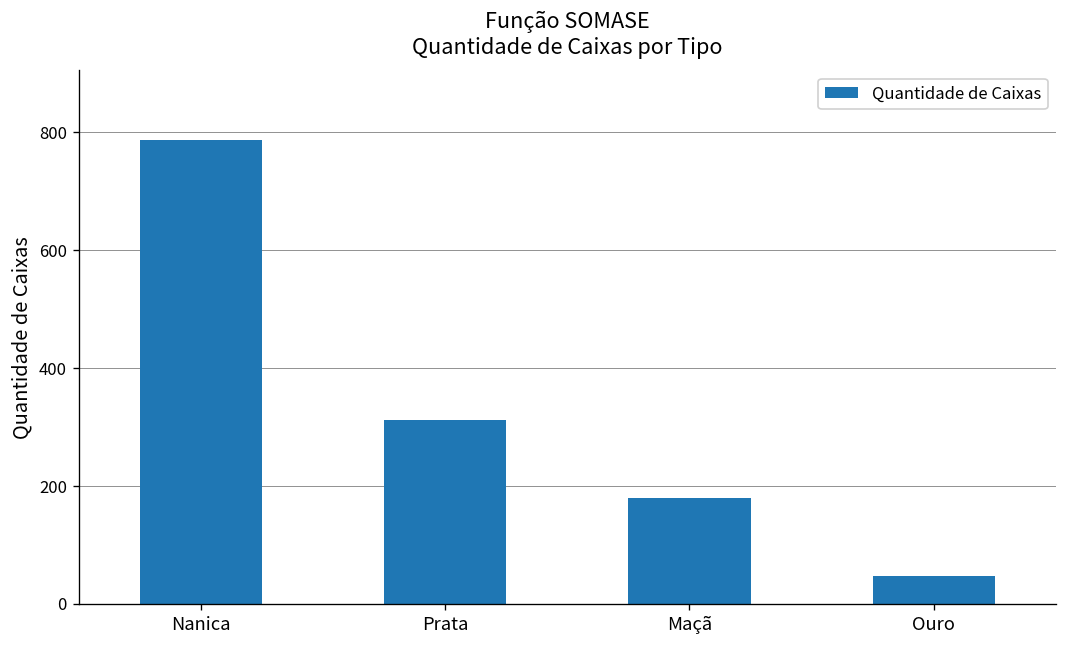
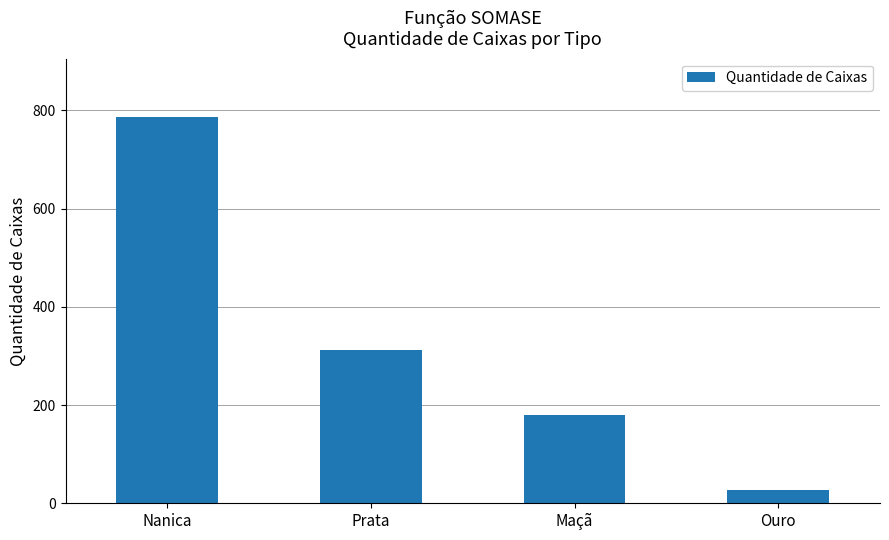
Ouro: 50 -> 30
